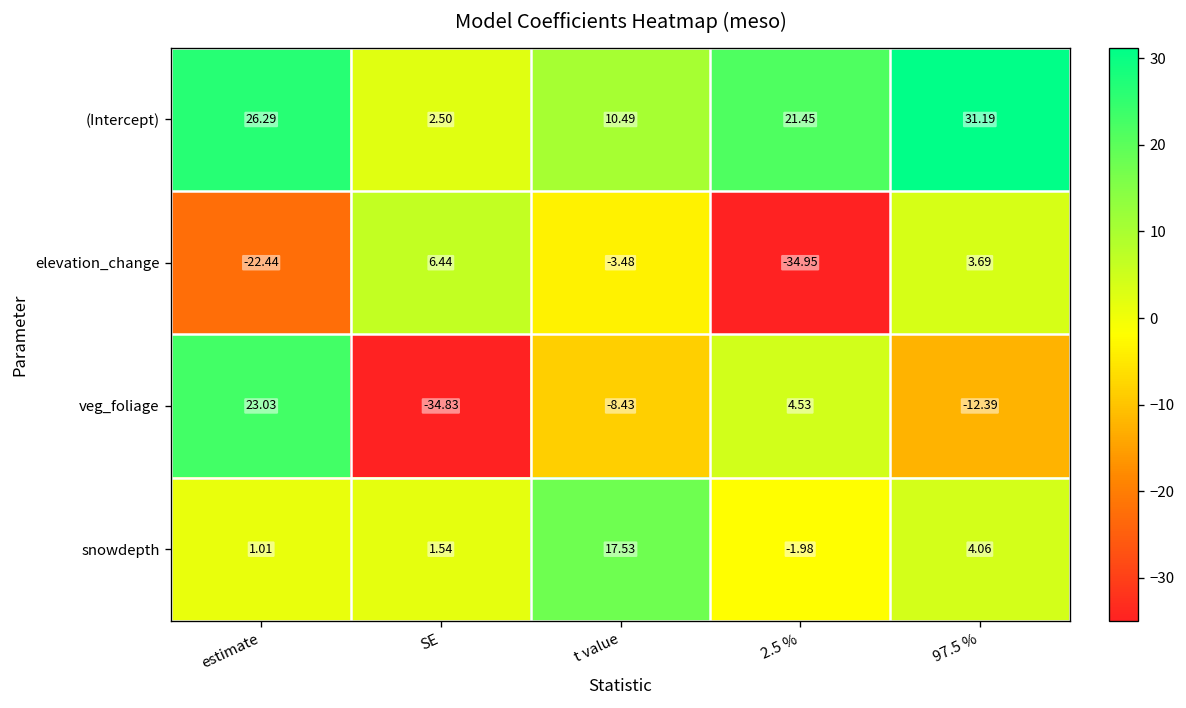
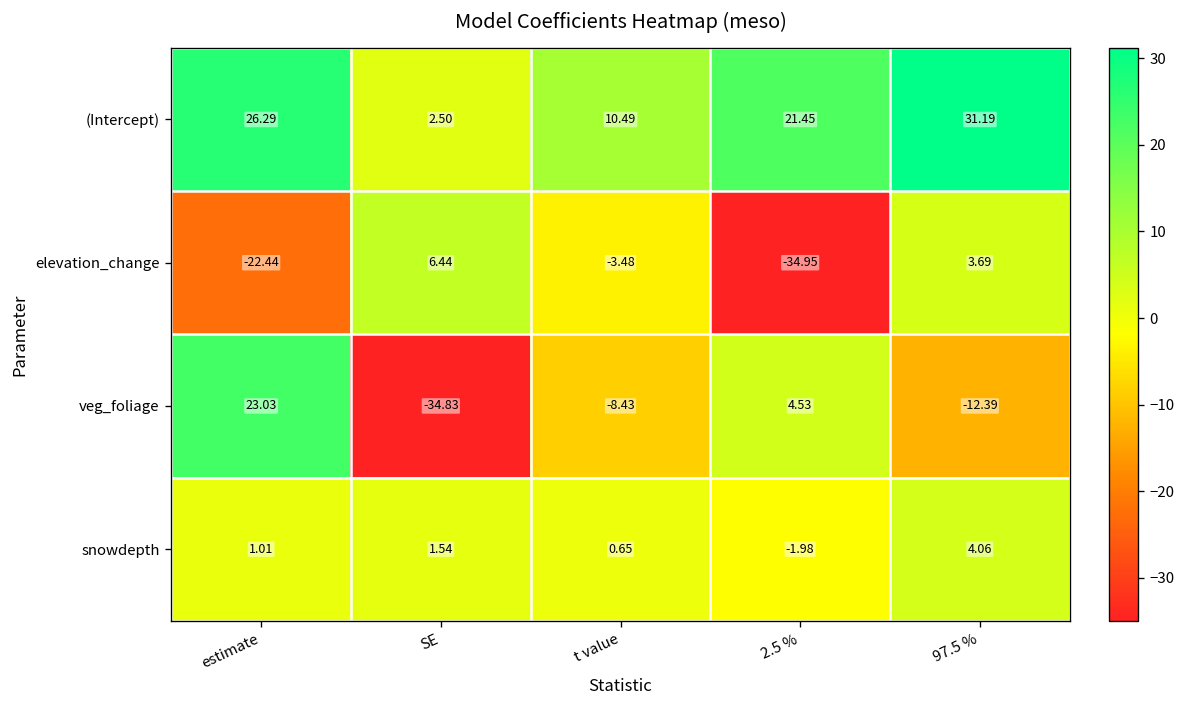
snowdepth, t value: 17.53 -> 0.65
